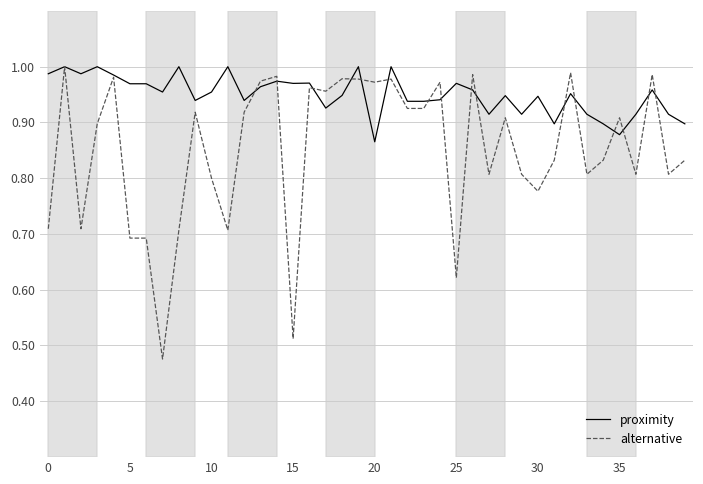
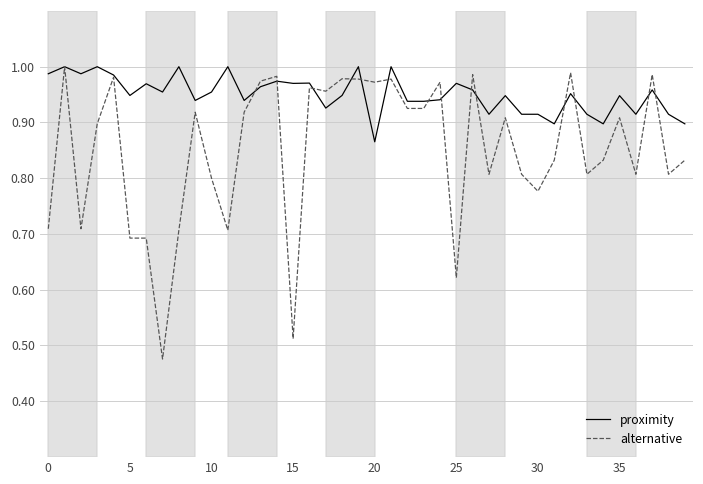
proximity, 5: 0.97 -> 0.95
proximity, 30: 0.95 -> 0.91
proximity, 35: 0.88 -> 0.95
